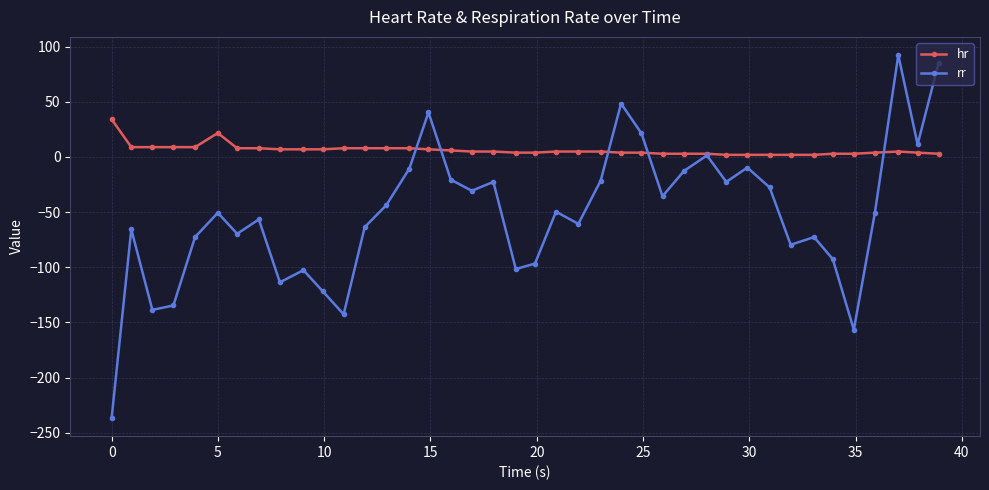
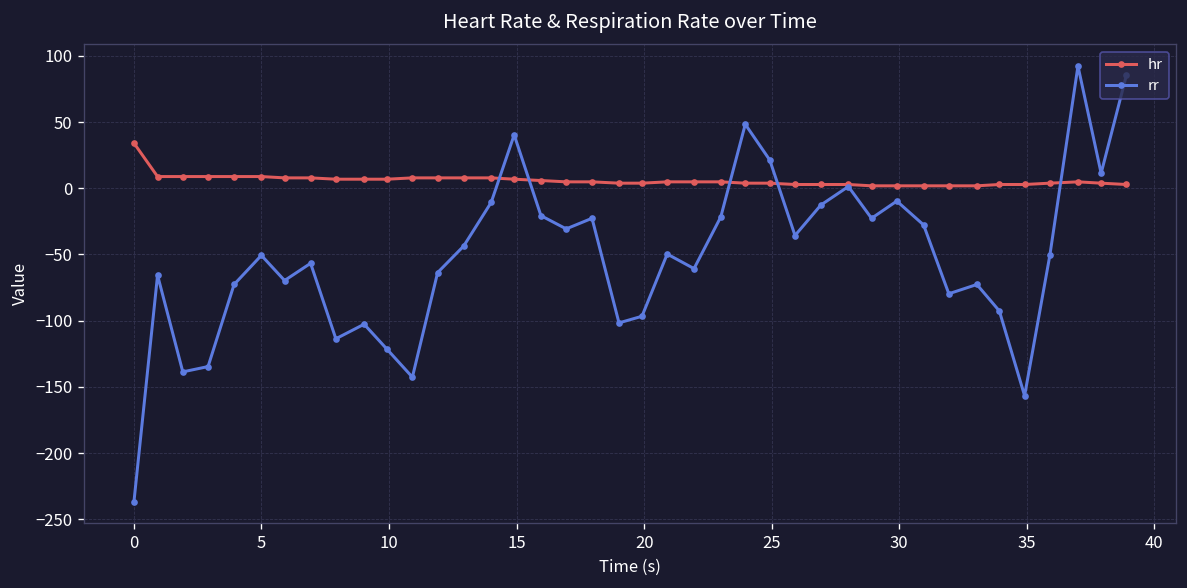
hr, 5: 22 -> 9
